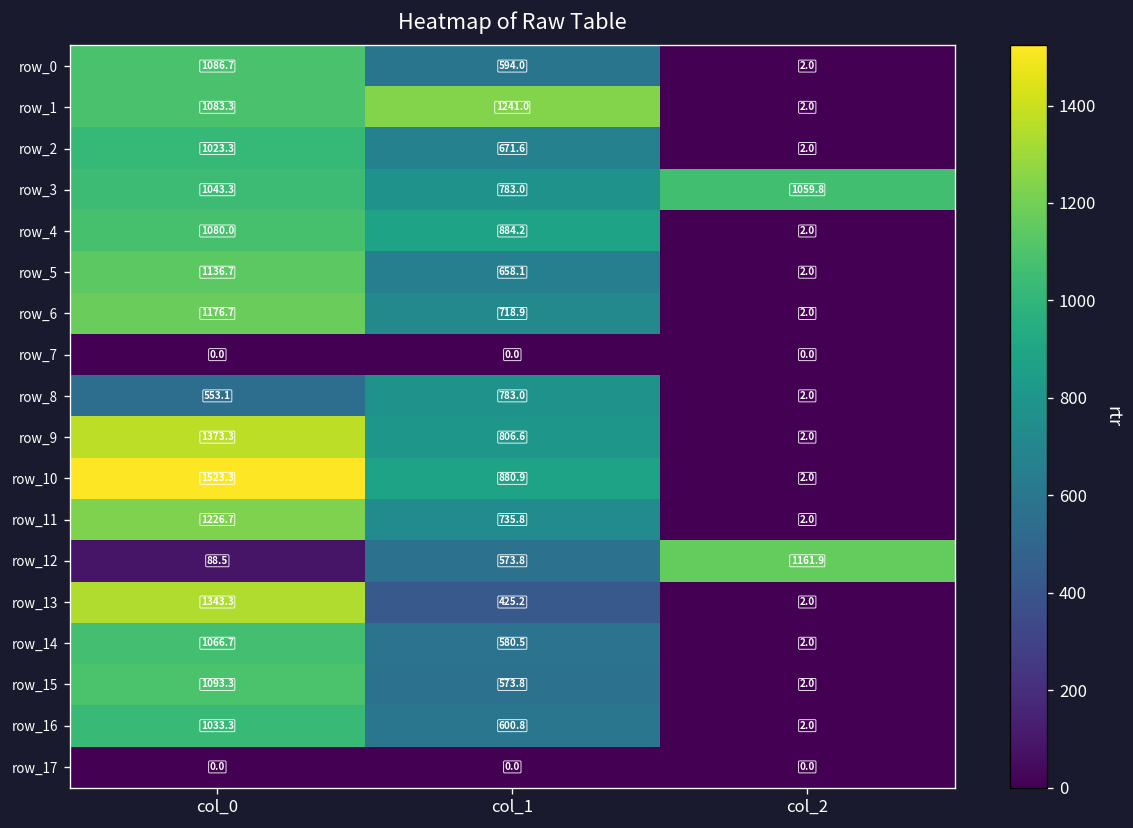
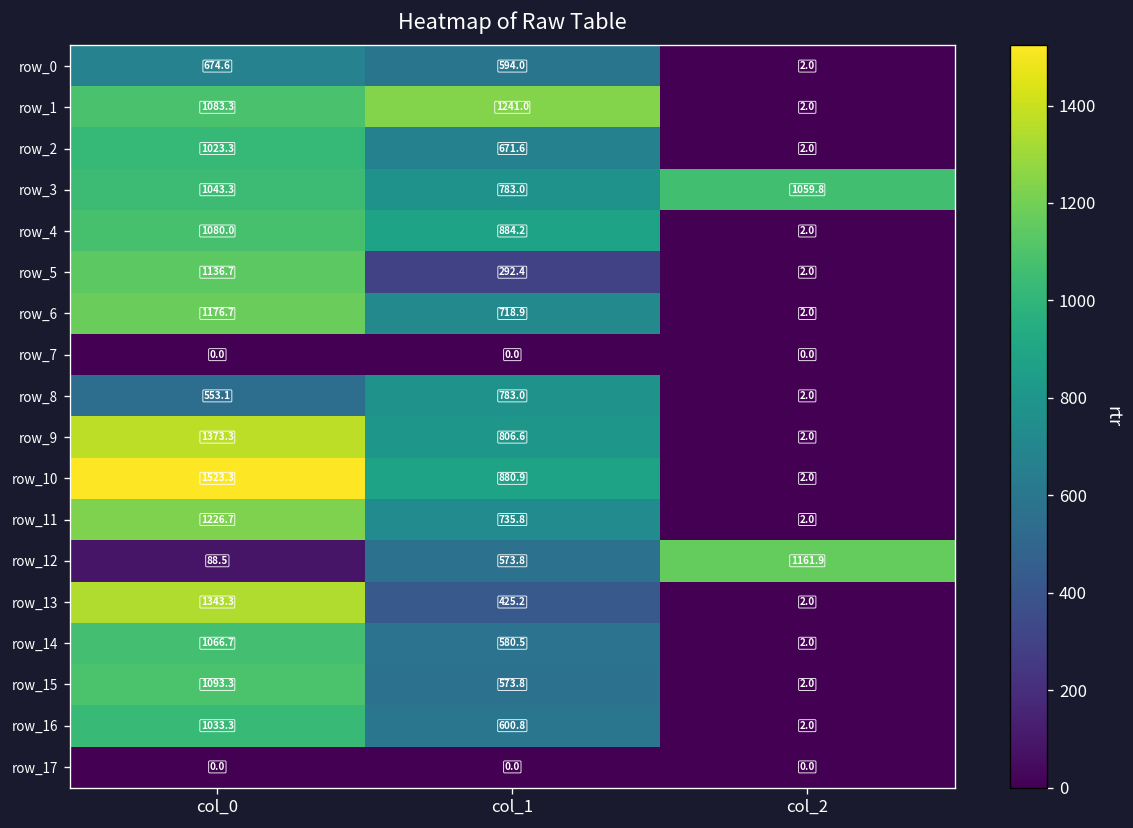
row_0, col_0: 1086.7 -> 674.6
row_5, col_1: 658.1 -> 292.4
